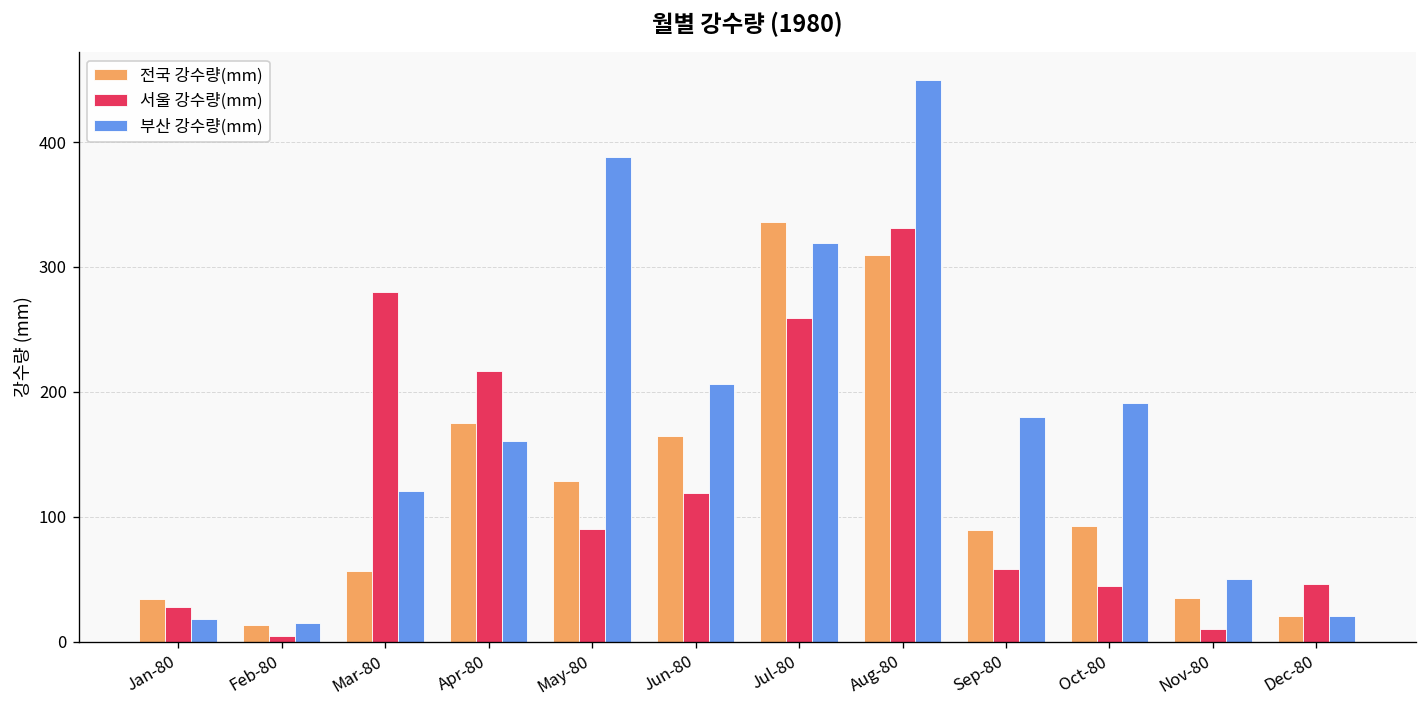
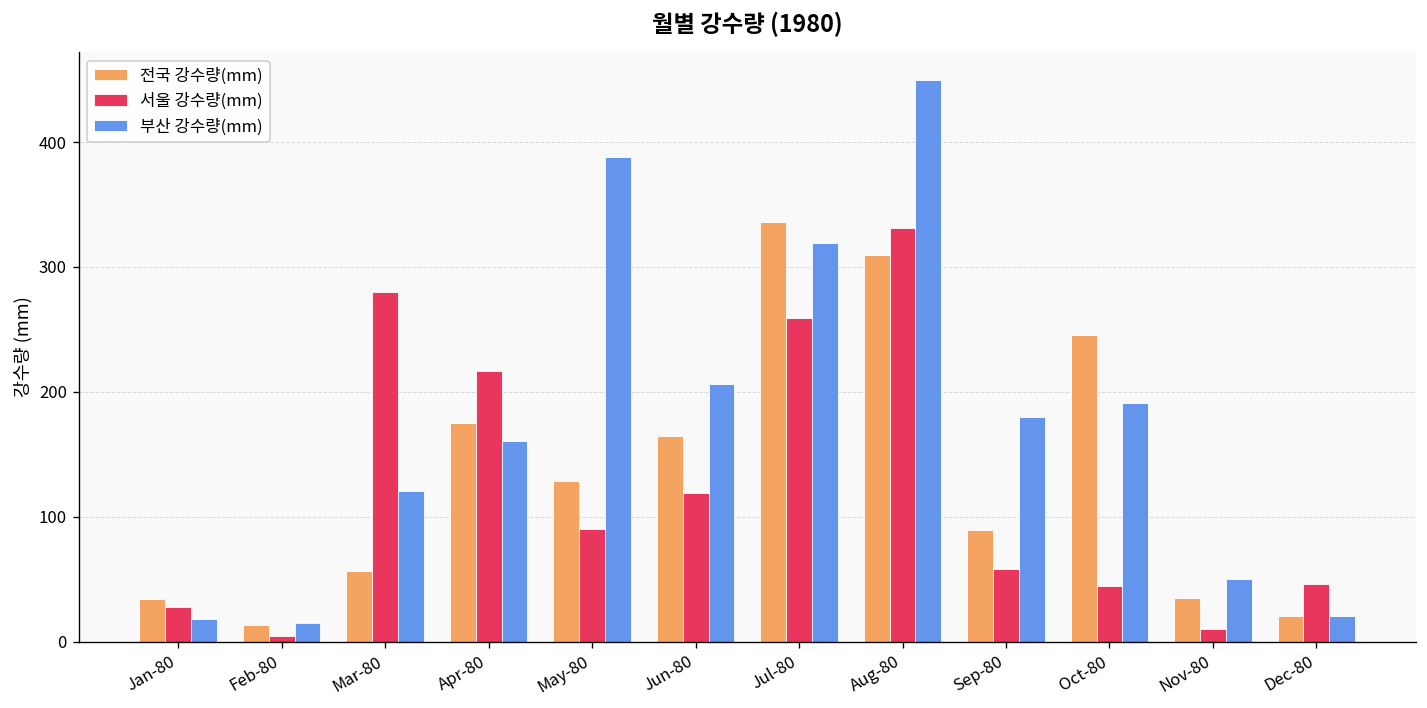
전국 강수량(mm), Oct-80: 93 -> 245
